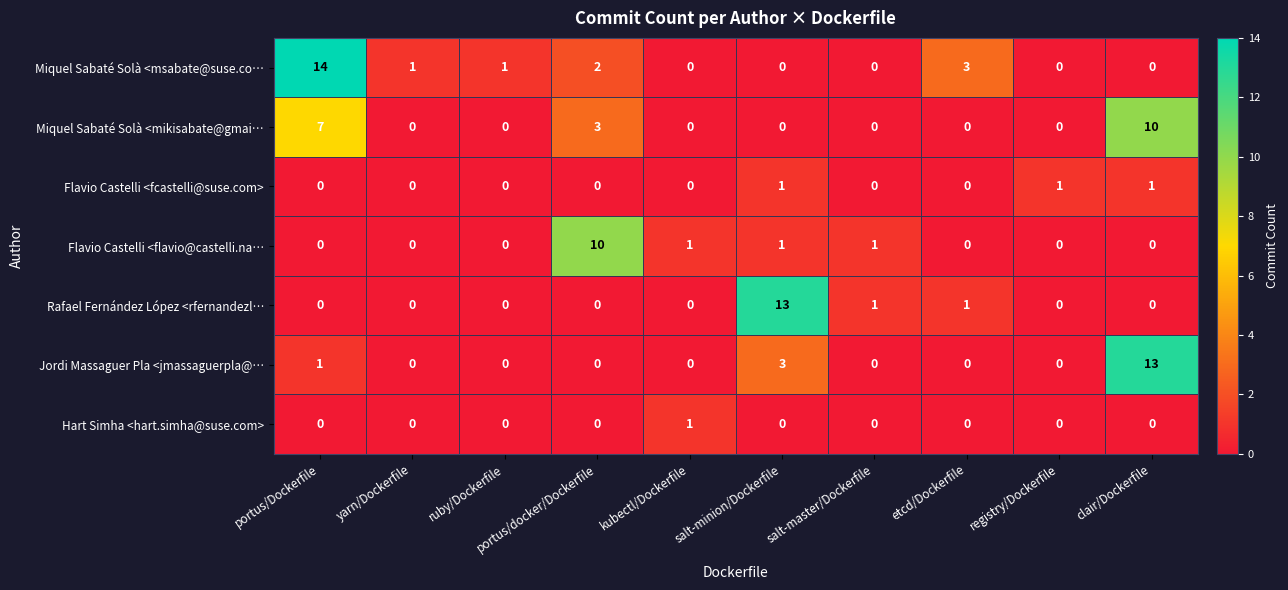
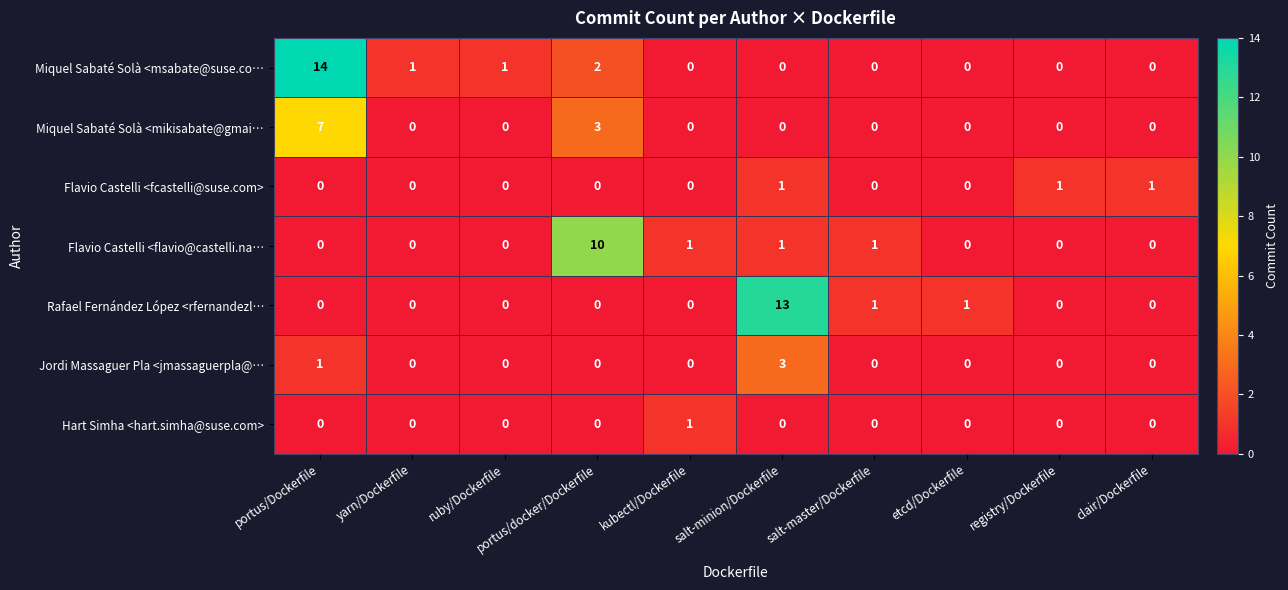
Miquel Sabaté Solà <msabate@suse.co…, etcd/Dockerfile: 3 -> 0
Miquel Sabaté Solà <mikisabate@gmai…, clair/Dockerfile: 10 -> 0
Jordi Massaguer Pla <jmassaguerpla@…, clair/Dockerfile: 13 -> 0
